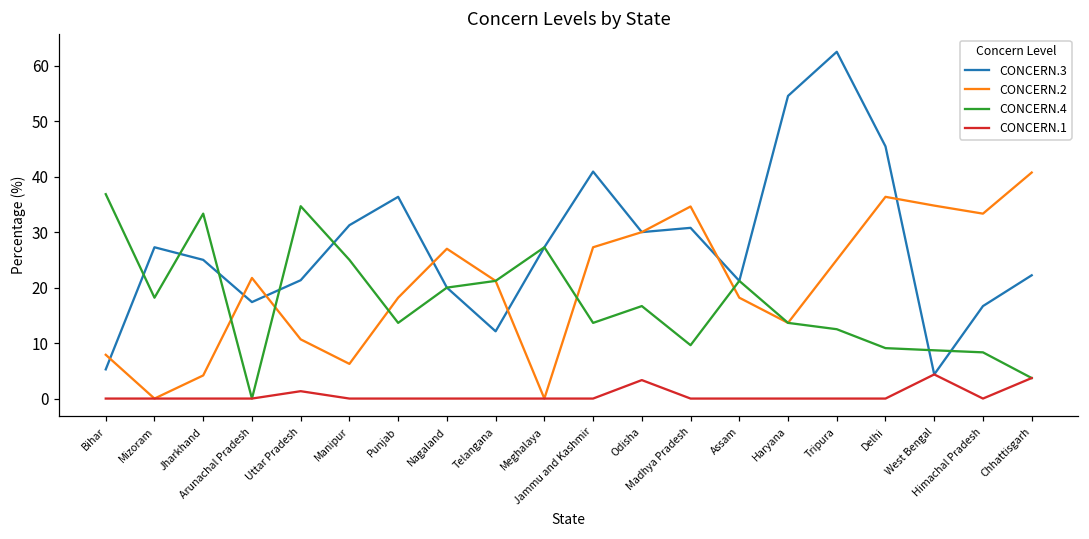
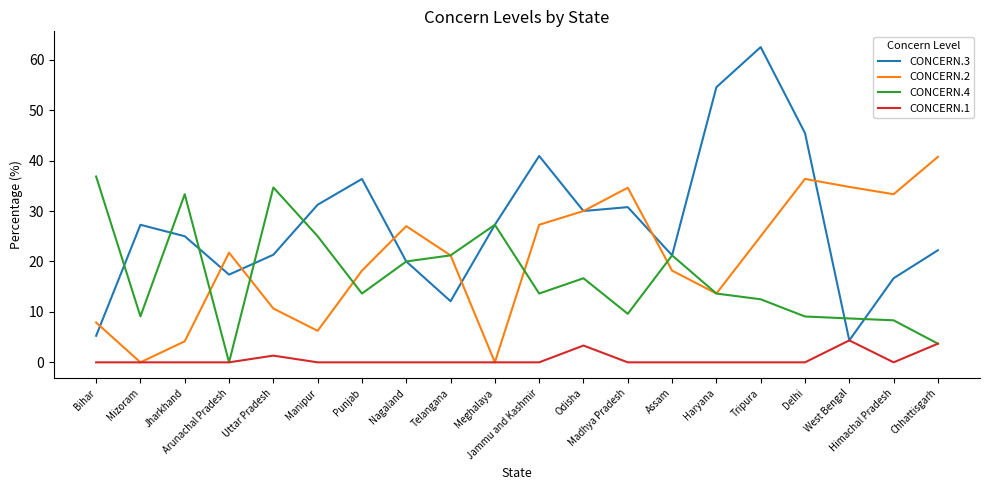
CONCERN.4, Mizoram: 18 -> 9
